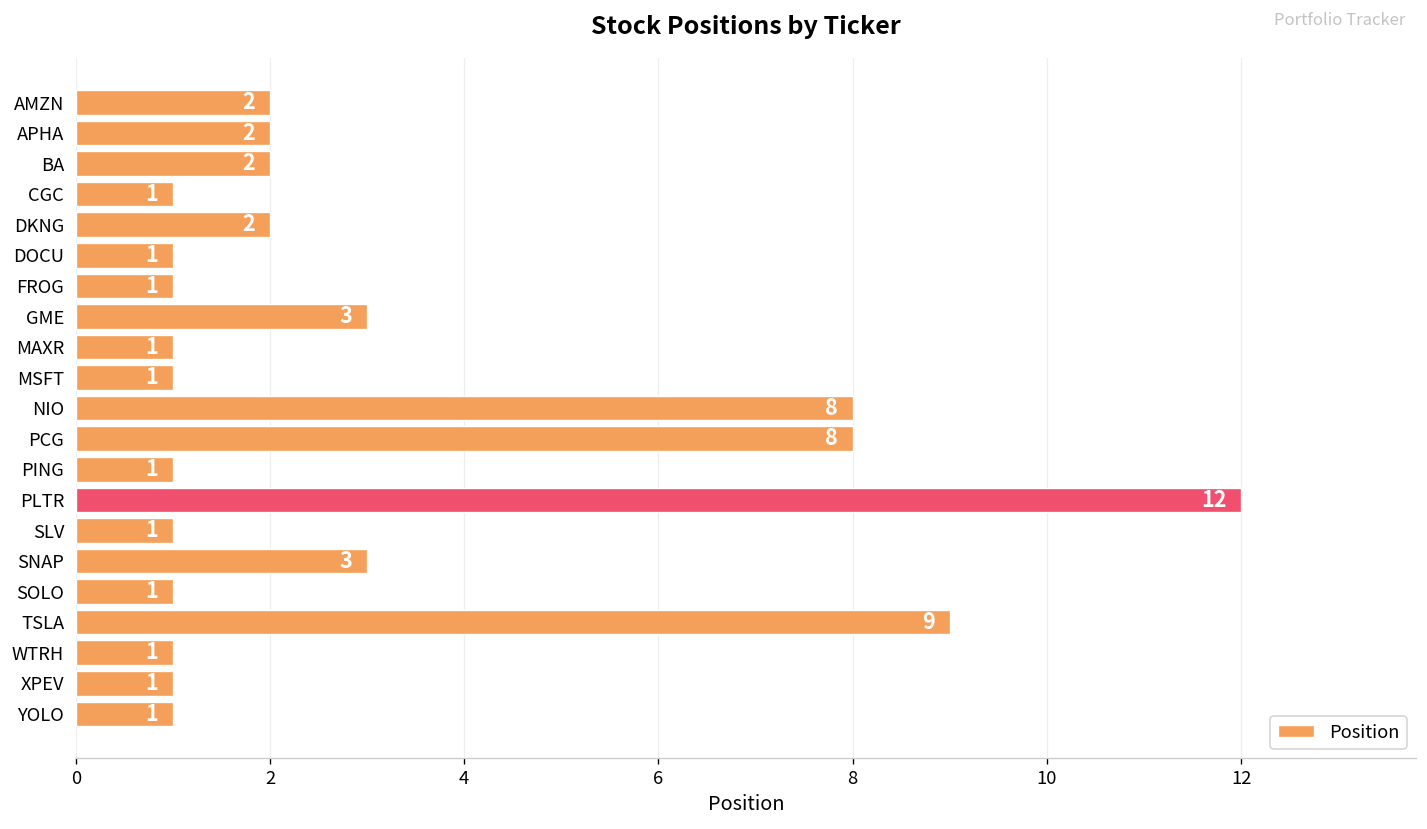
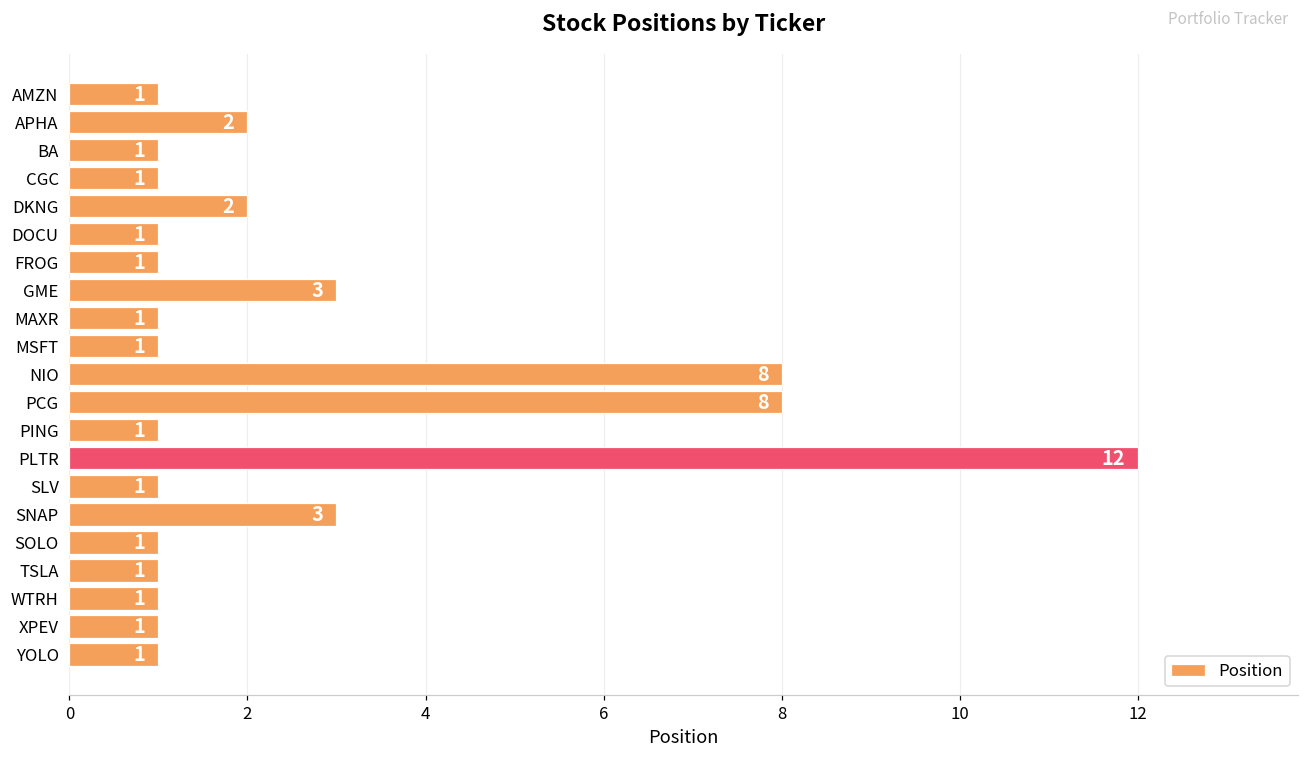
AMZN: 2 -> 1
BA: 2 -> 1
TSLA: 9 -> 1
